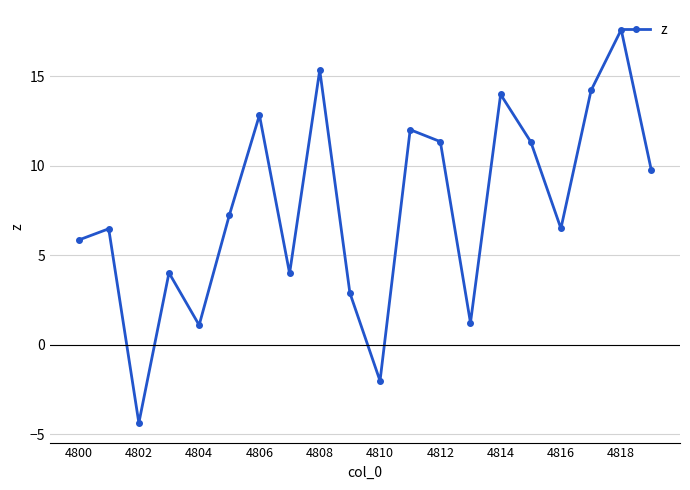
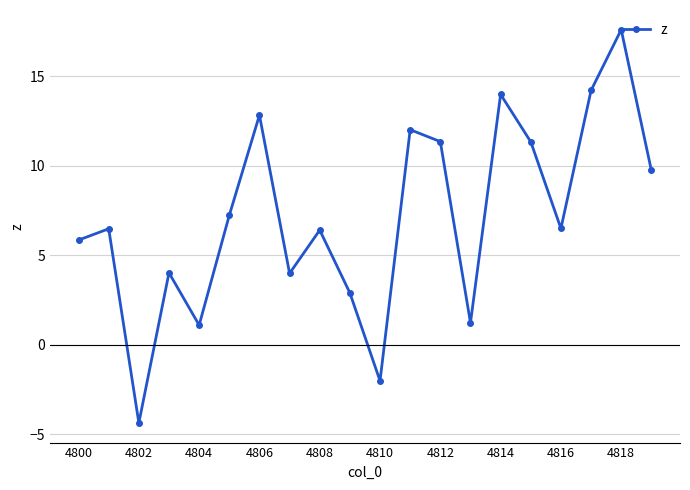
4808: 15.3 -> 6.4
